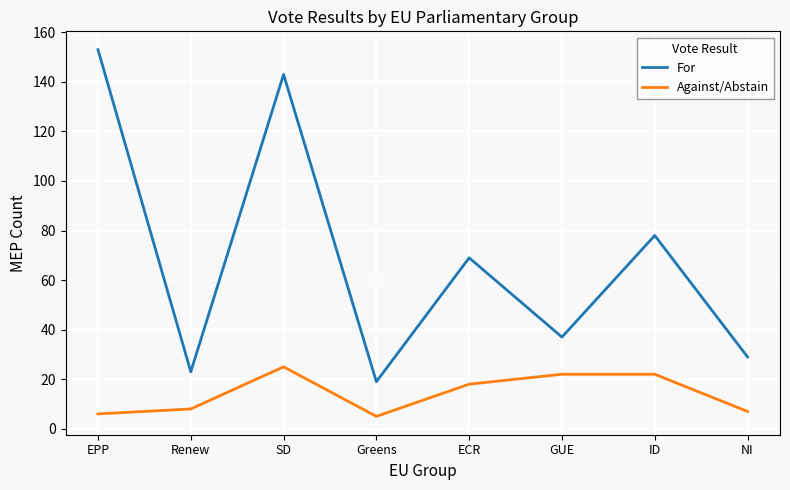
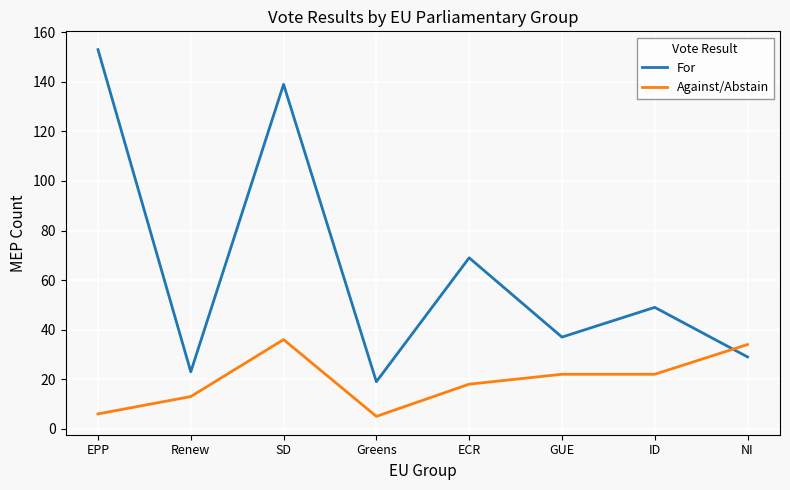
Against/Abstain, Renew: 8 -> 13
For, SD: 143 -> 139
Against/Abstain, SD: 25 -> 36
For, ID: 78 -> 49
Against/Abstain, NI: 7 -> 34
